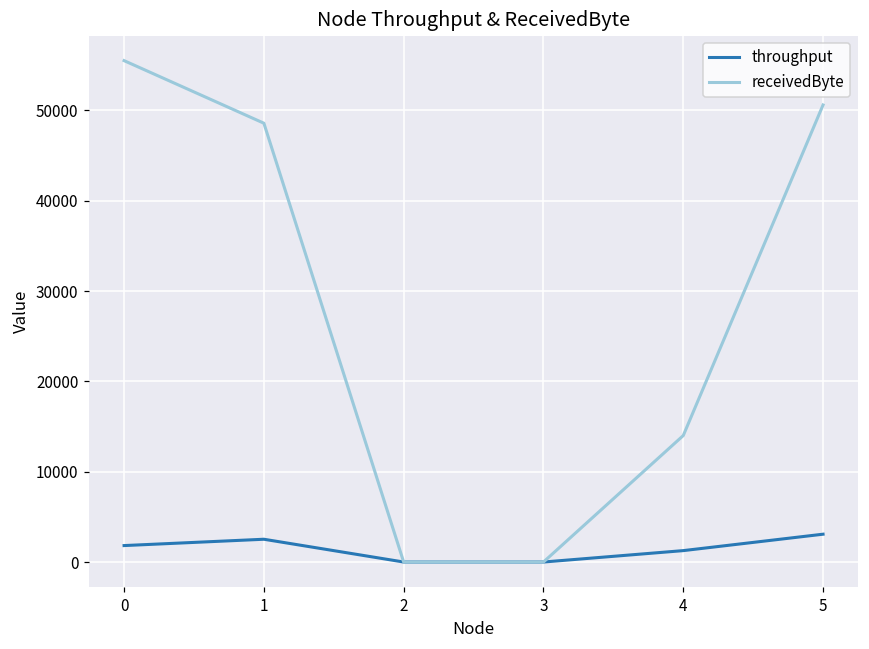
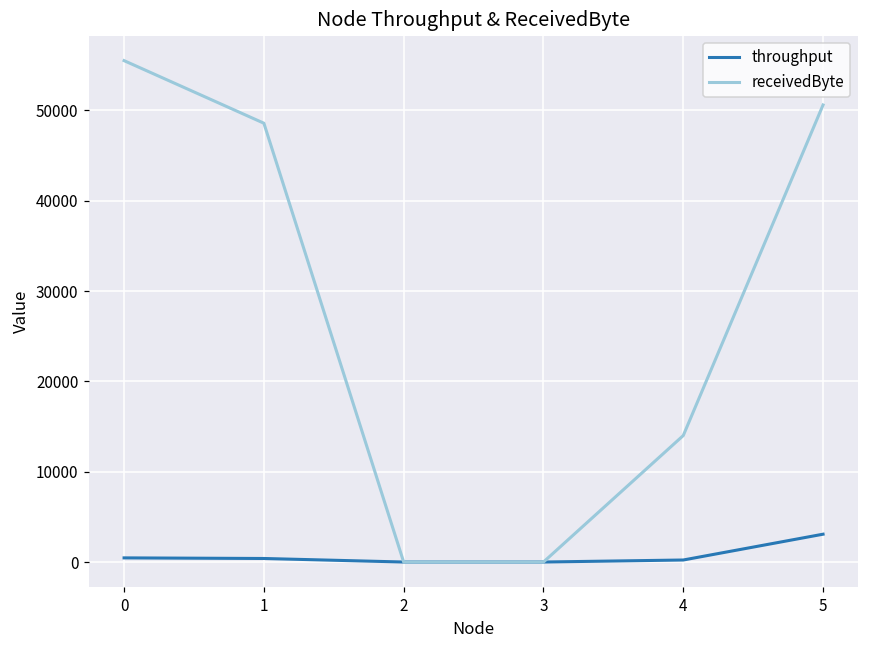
throughput, 0: 2000 -> 0
throughput, 1: 3000 -> 0
throughput, 4: 1000 -> 0
